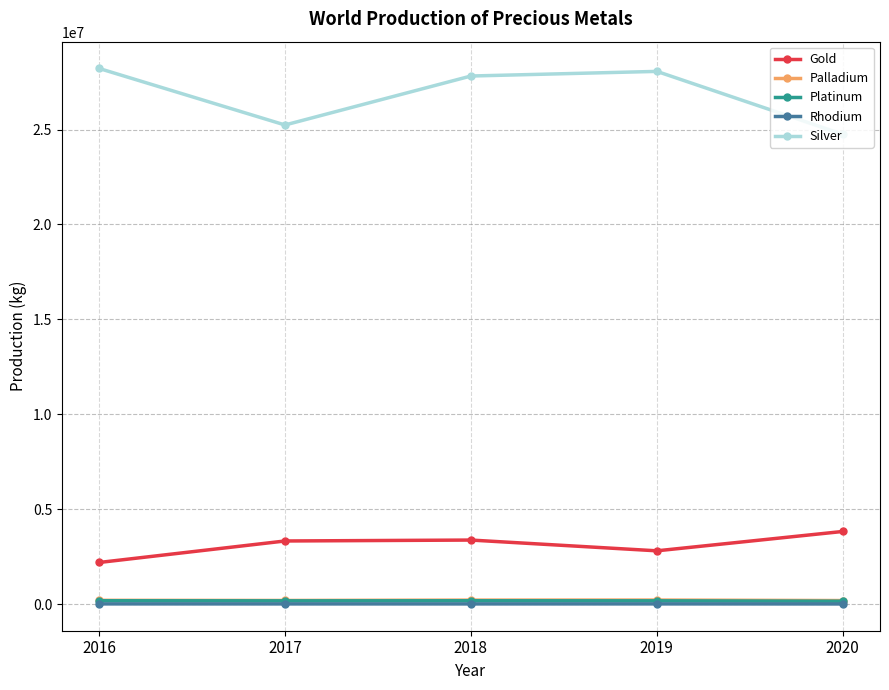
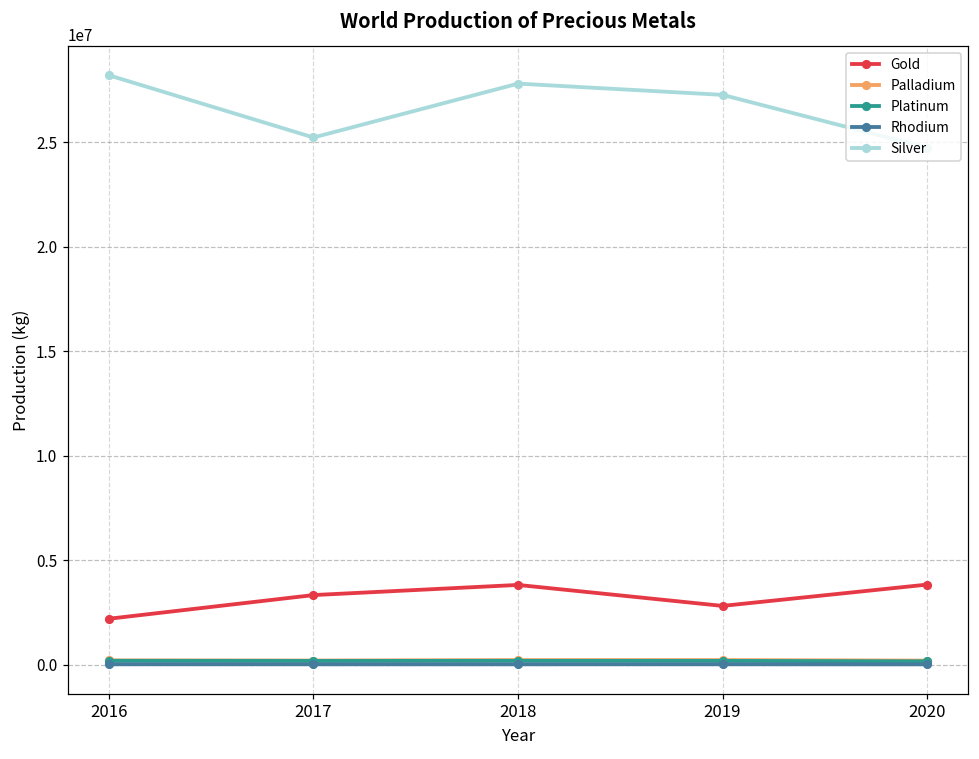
Gold, 2018: 3400000 -> 3800000
Silver, 2019: 28100000 -> 27300000
